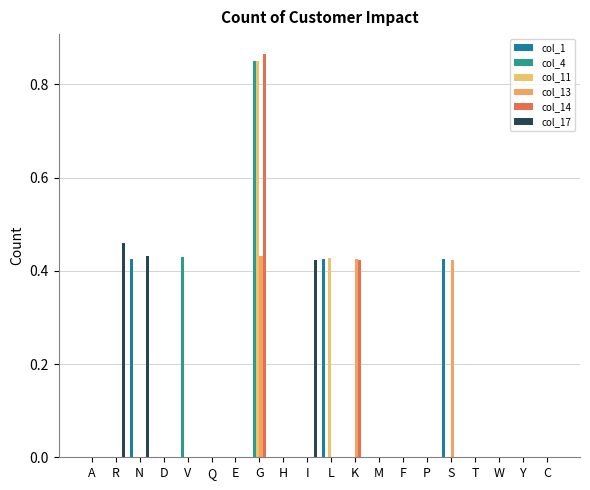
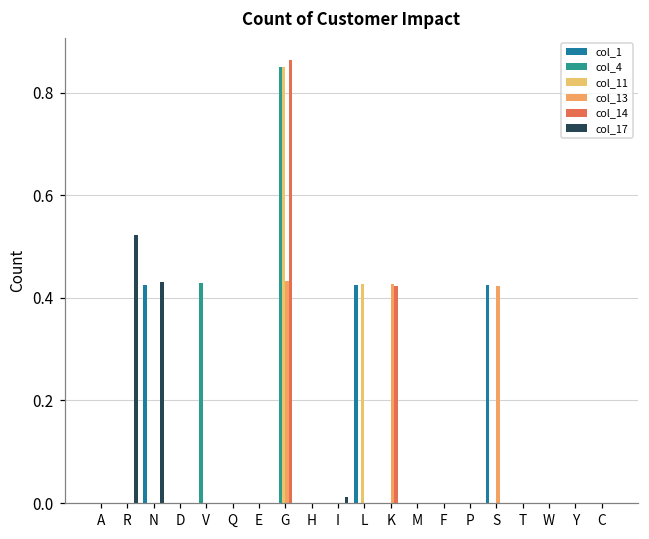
col_17, R: 0.46 -> 0.52
col_17, I: 0.42 -> 0.01
